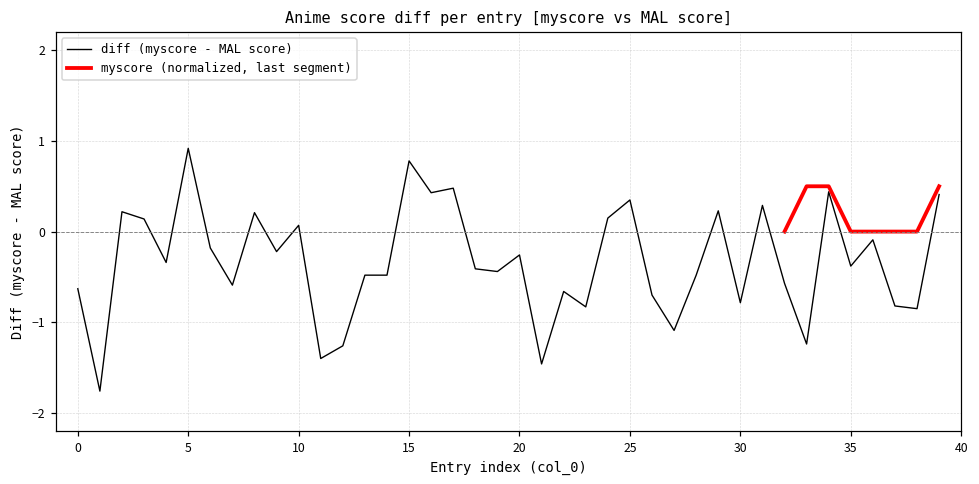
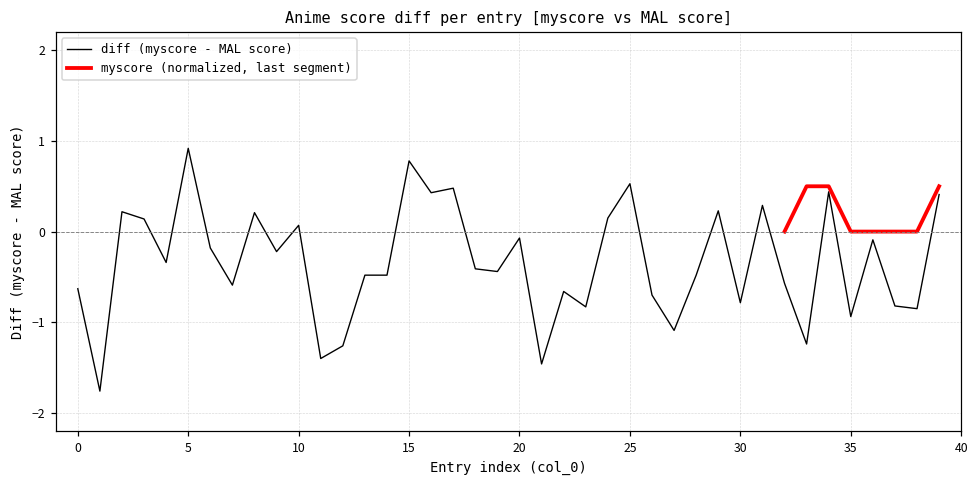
diff (myscore - MAL score), 20: -0.3 -> -0.1
diff (myscore - MAL score), 25: 0.3 -> 0.5
diff (myscore - MAL score), 35: -0.4 -> -0.9
